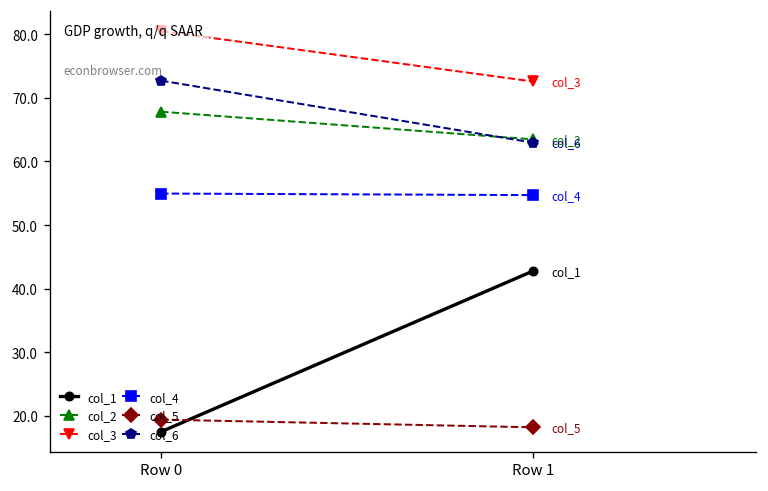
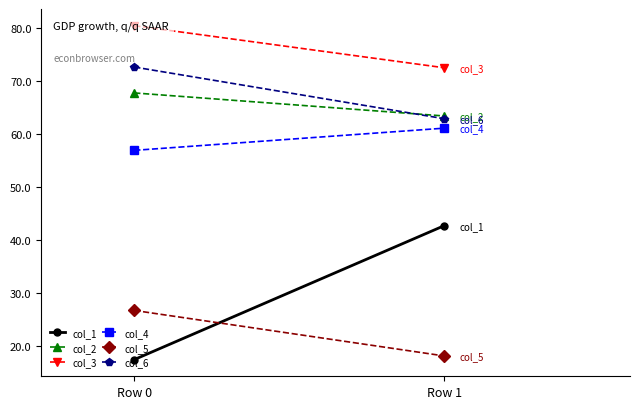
col_4, Row 0: 55 -> 57
col_5, Row 0: 19 -> 27
col_4, Row 1: 55 -> 61
